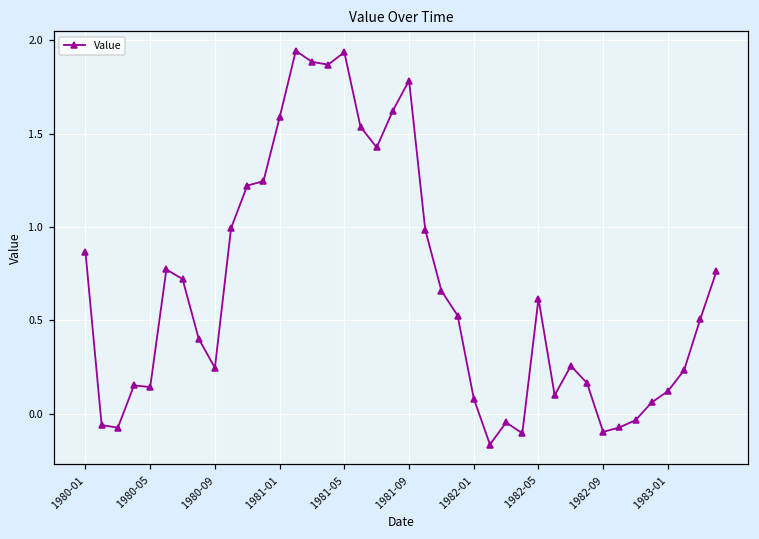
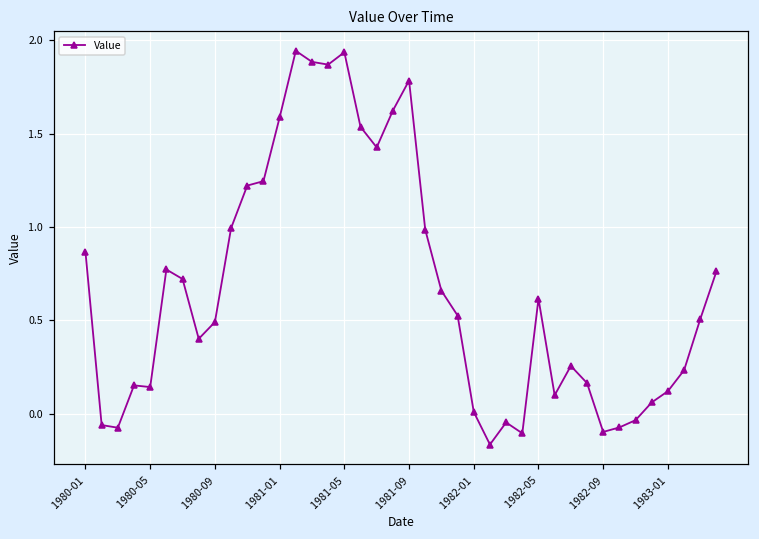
1980-09: 0.25 -> 0.49
1982-01: 0.08 -> 0.01
